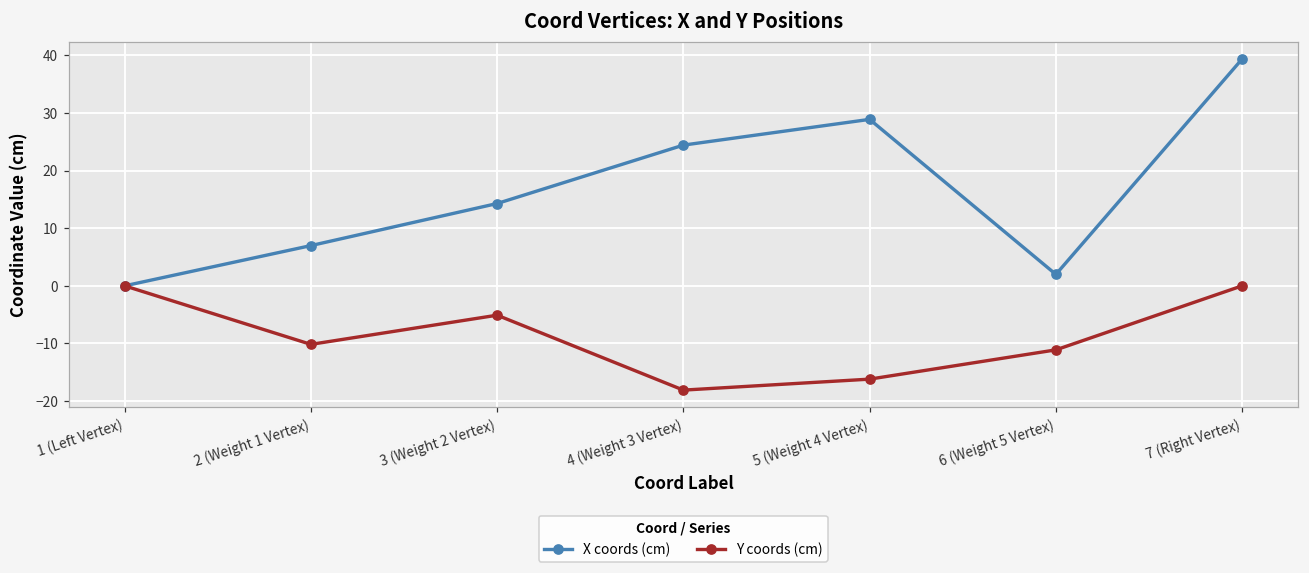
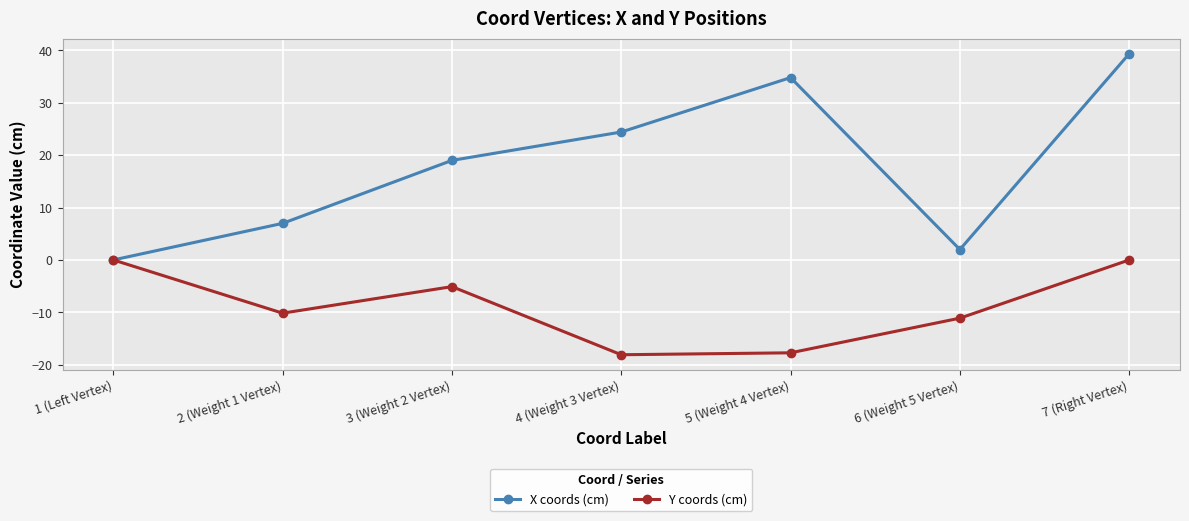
X coords (cm), 3 (Weight 2 Vertex): 14 -> 19
X coords (cm), 5 (Weight 4 Vertex): 29 -> 35
Y coords (cm), 5 (Weight 4 Vertex): -16 -> -18
